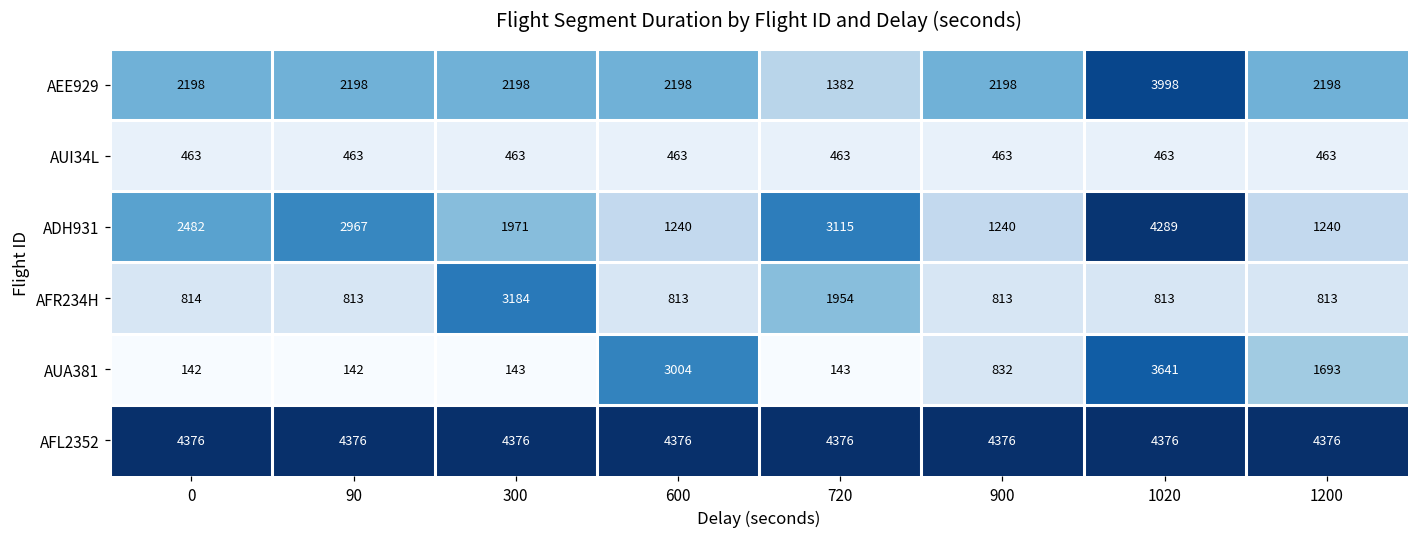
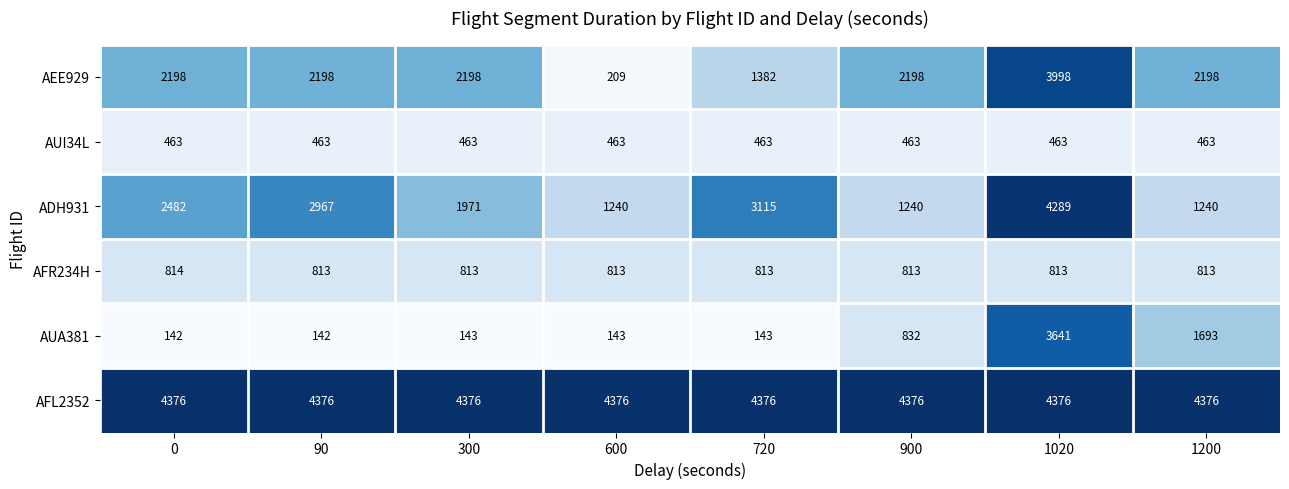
AEE929, 600: 2198 -> 209
AFR234H, 300: 3184 -> 813
AFR234H, 720: 1954 -> 813
AUA381, 600: 3004 -> 143
